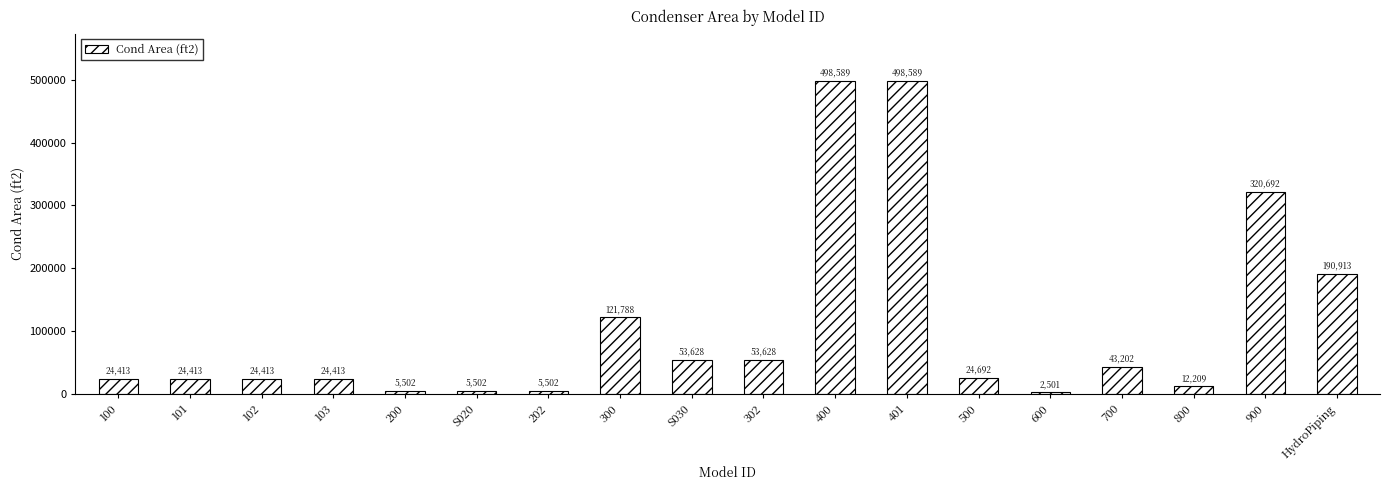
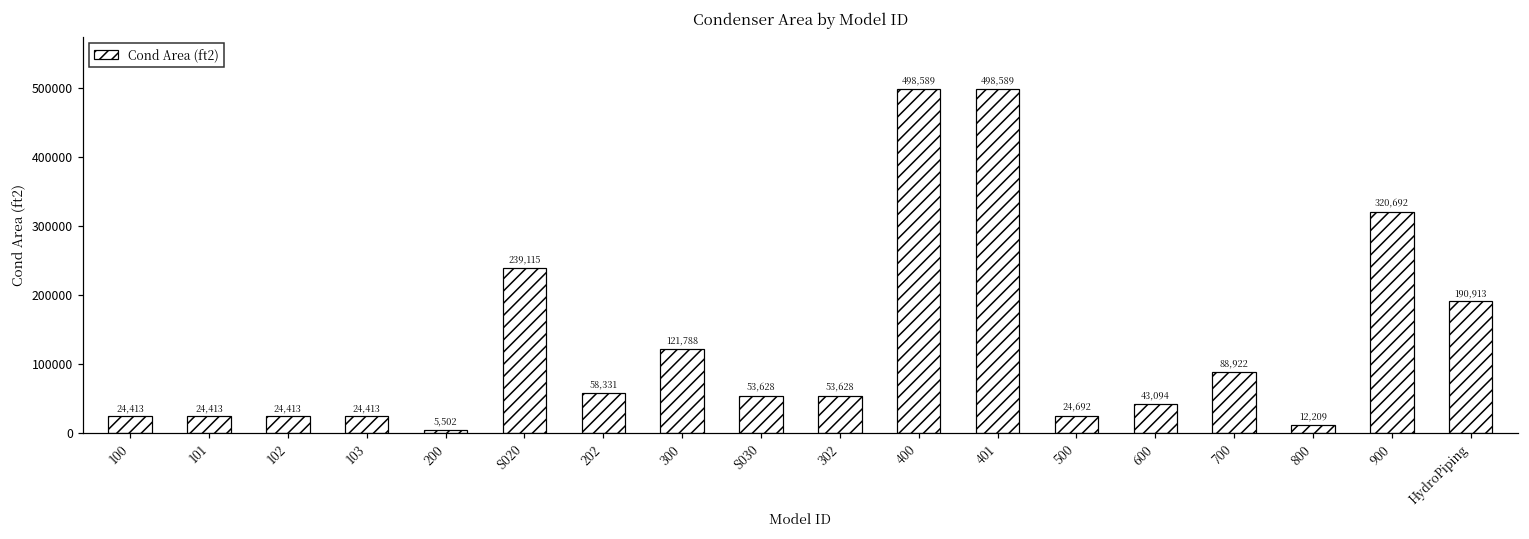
S020: 5,502 -> 239,115
202: 5,502 -> 58,331
600: 2,501 -> 43,094
700: 43,202 -> 88,922
